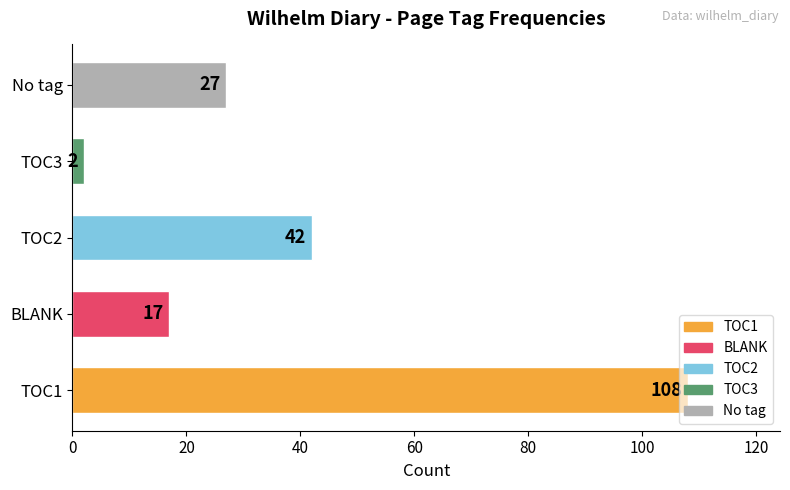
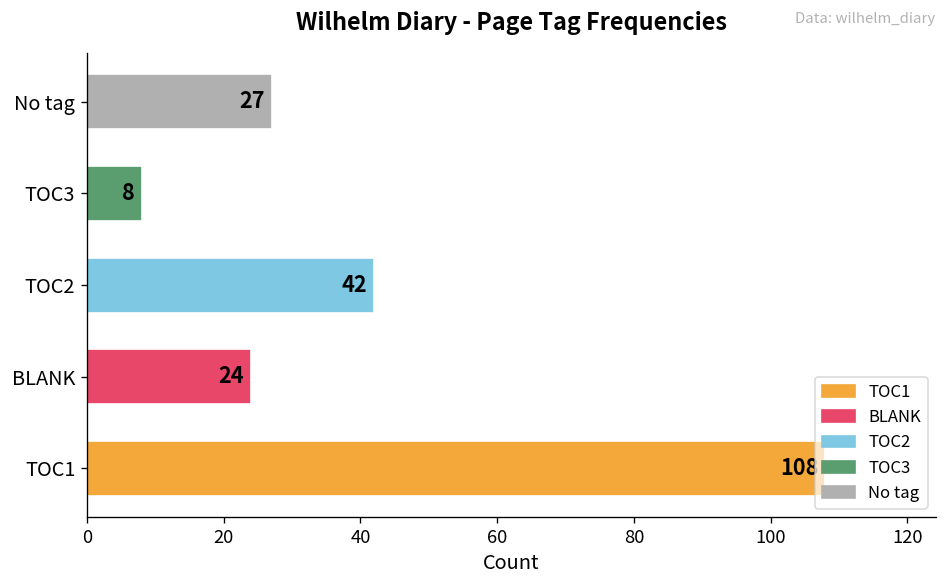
TOC3: 2 -> 8
BLANK: 17 -> 24
